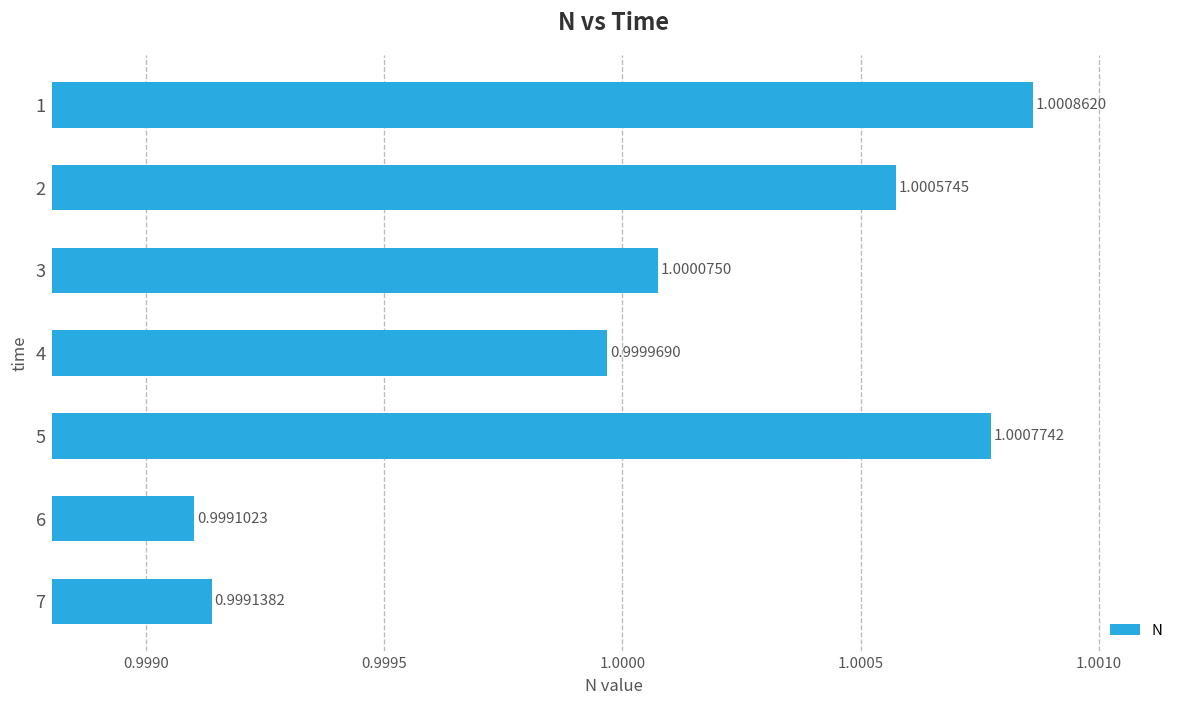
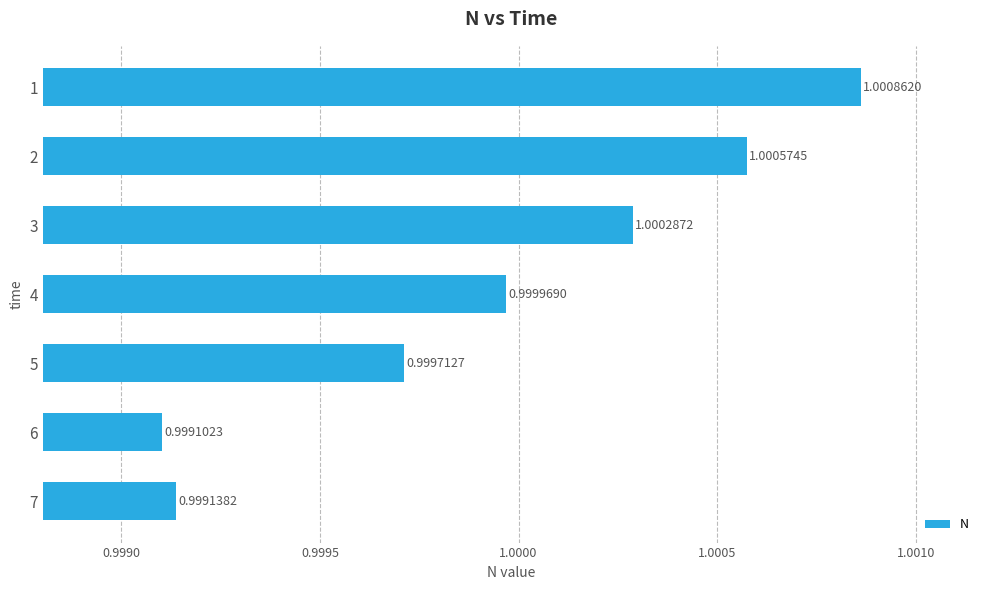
3: 1.0000750 -> 1.0002872
5: 1.0007742 -> 0.9997127
